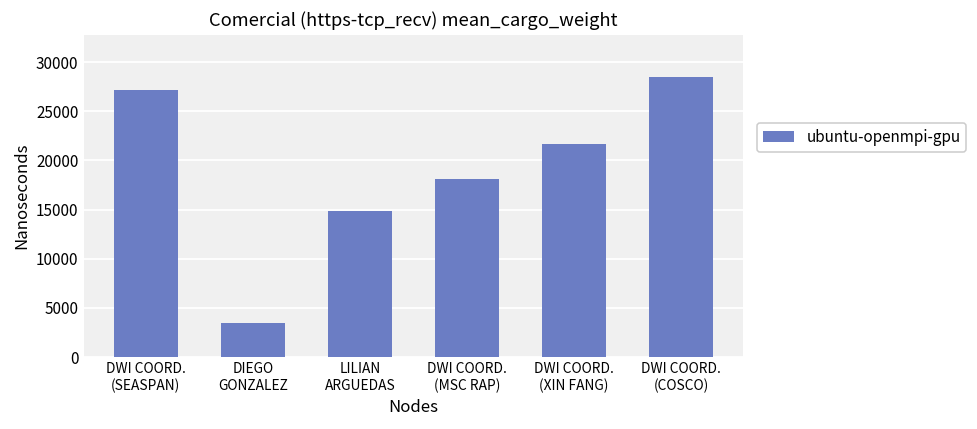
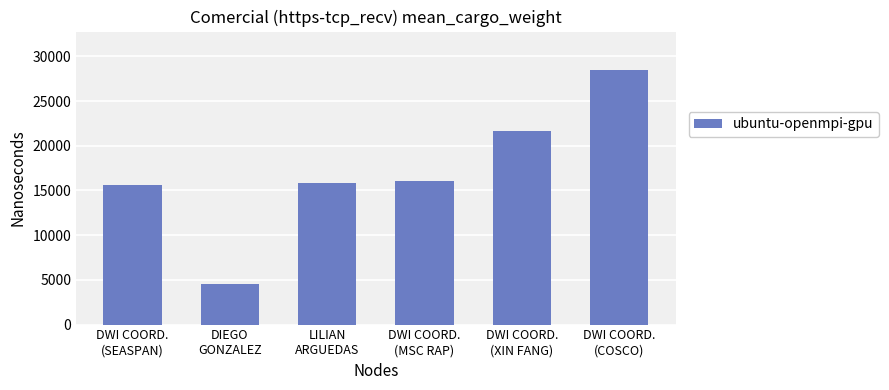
DWI COORD. (SEASPAN): 27000 -> 16000
DIEGO GONZALEZ: 4000 -> 5000
LILIAN ARGUEDAS: 15000 -> 16000
DWI COORD. (MSC RAP): 18000 -> 16000
